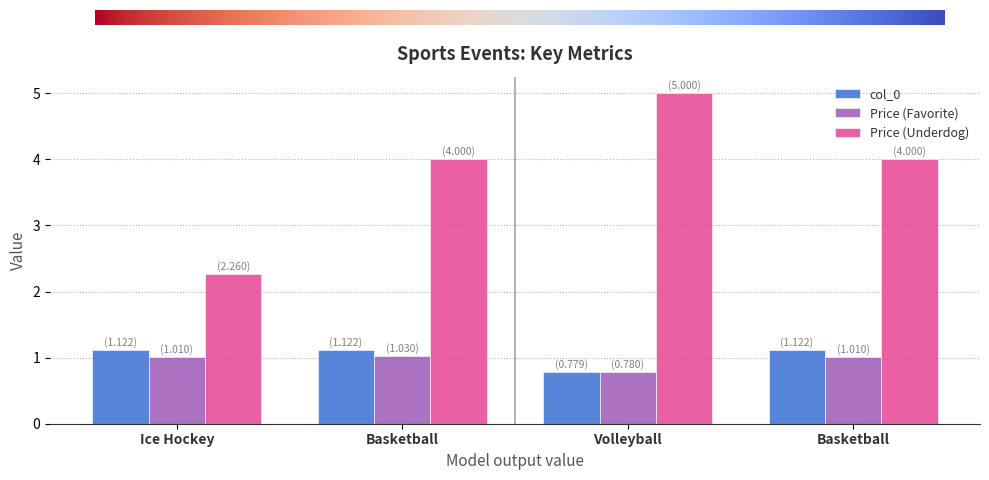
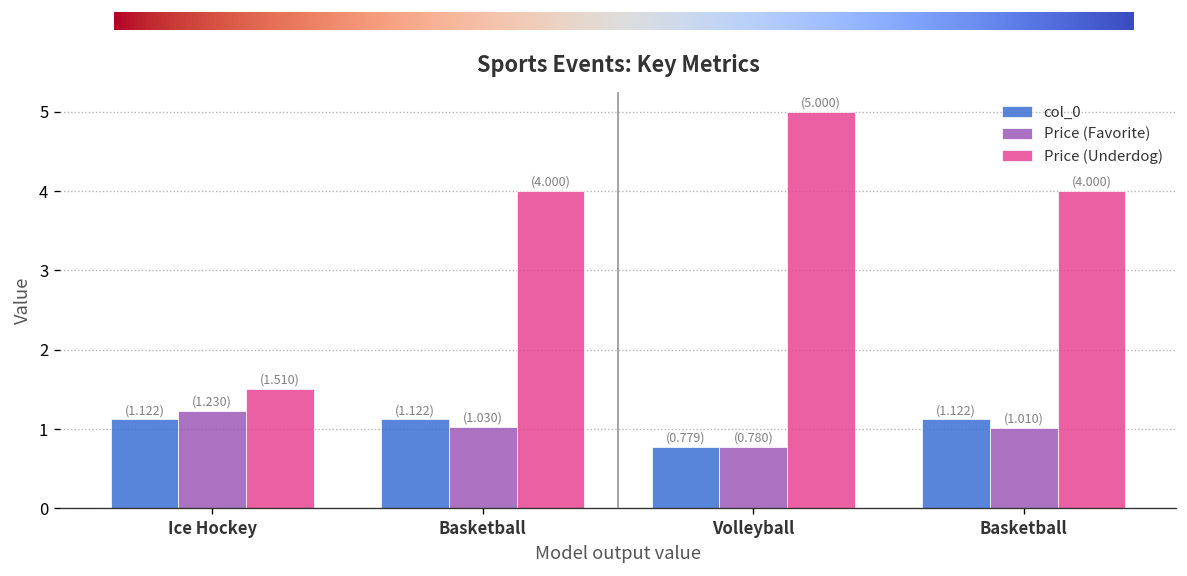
Price (Favorite), Ice Hockey: (1.010) -> (1.230)
Price (Underdog), Ice Hockey: (2.260) -> (1.510)
